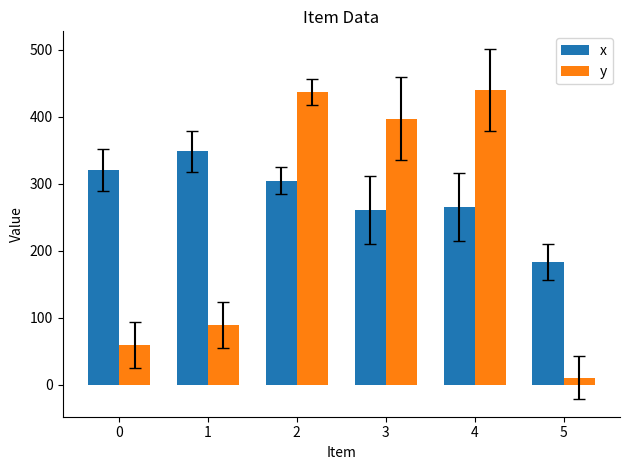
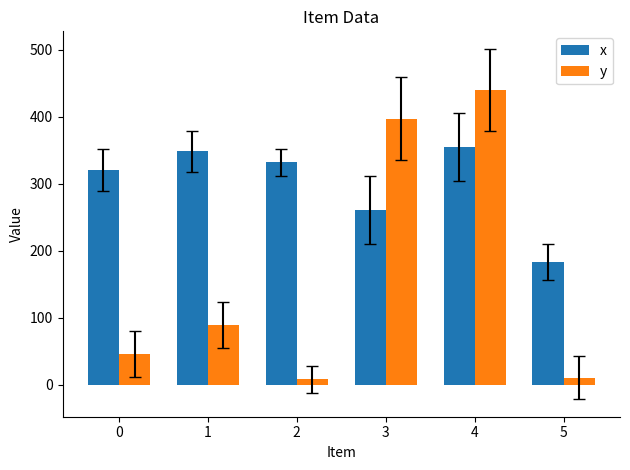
y, 0: 60 -> 50
x, 2: 300 -> 330
y, 2: 440 -> 10
x, 4: 270 -> 350
